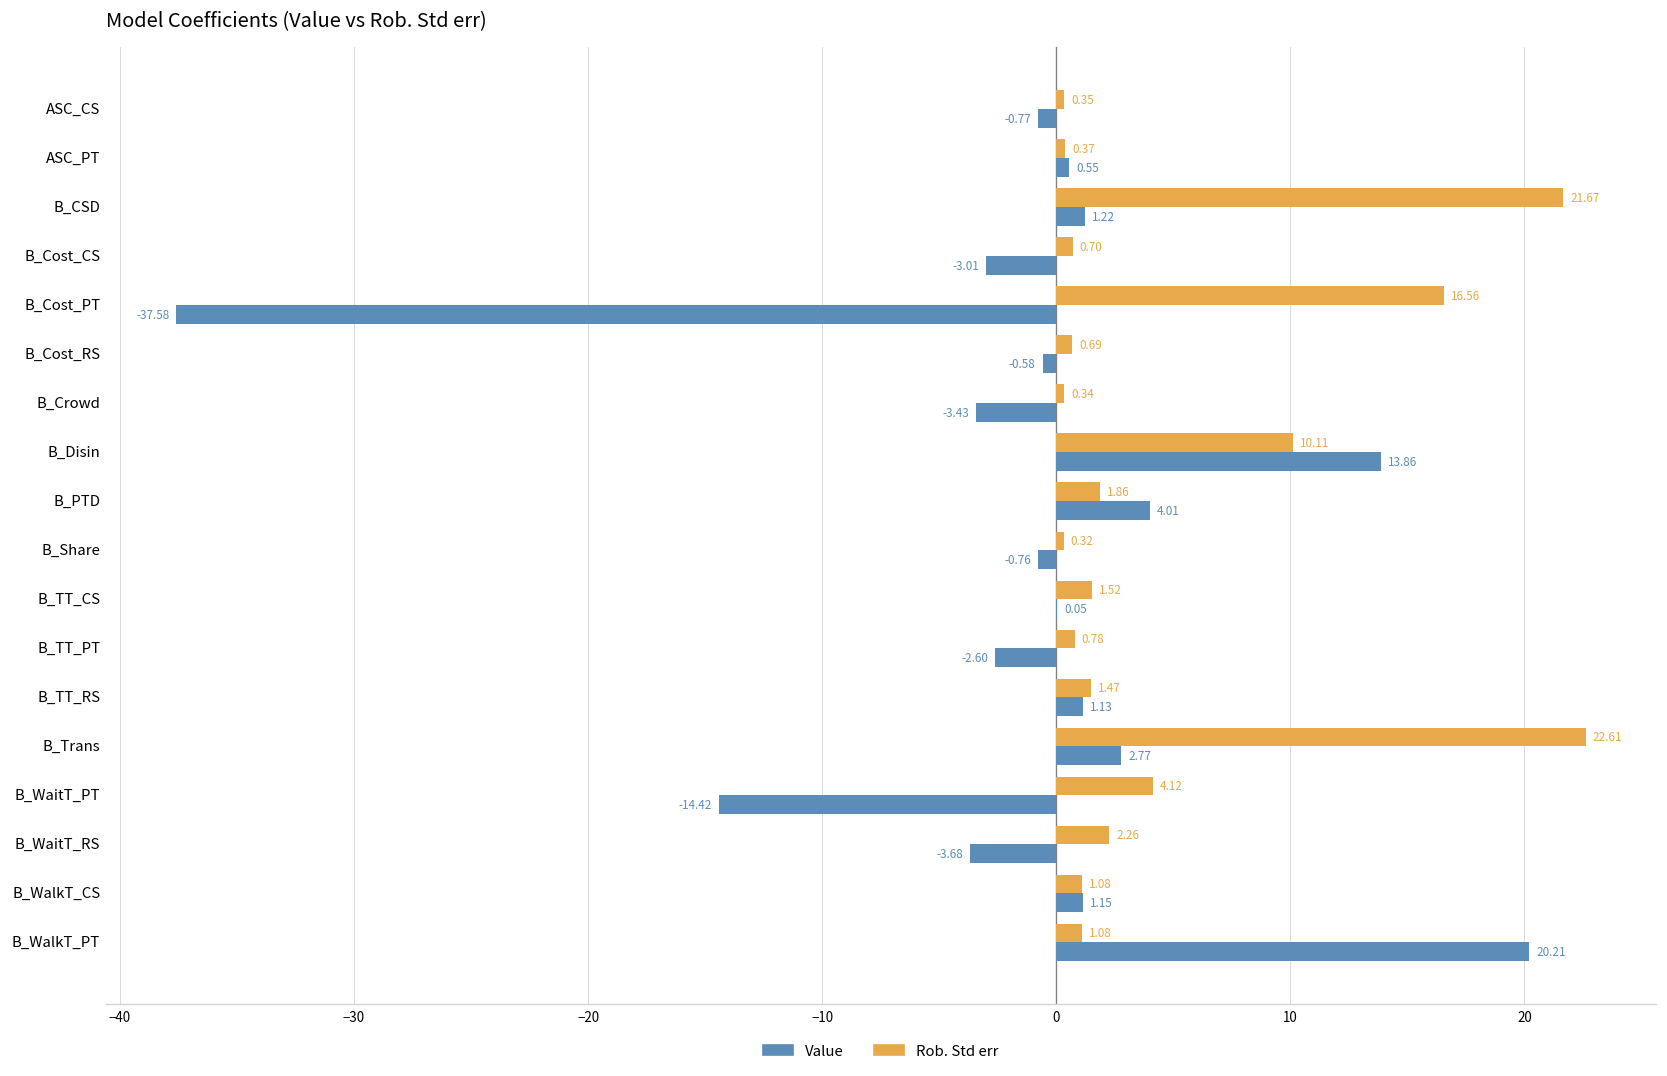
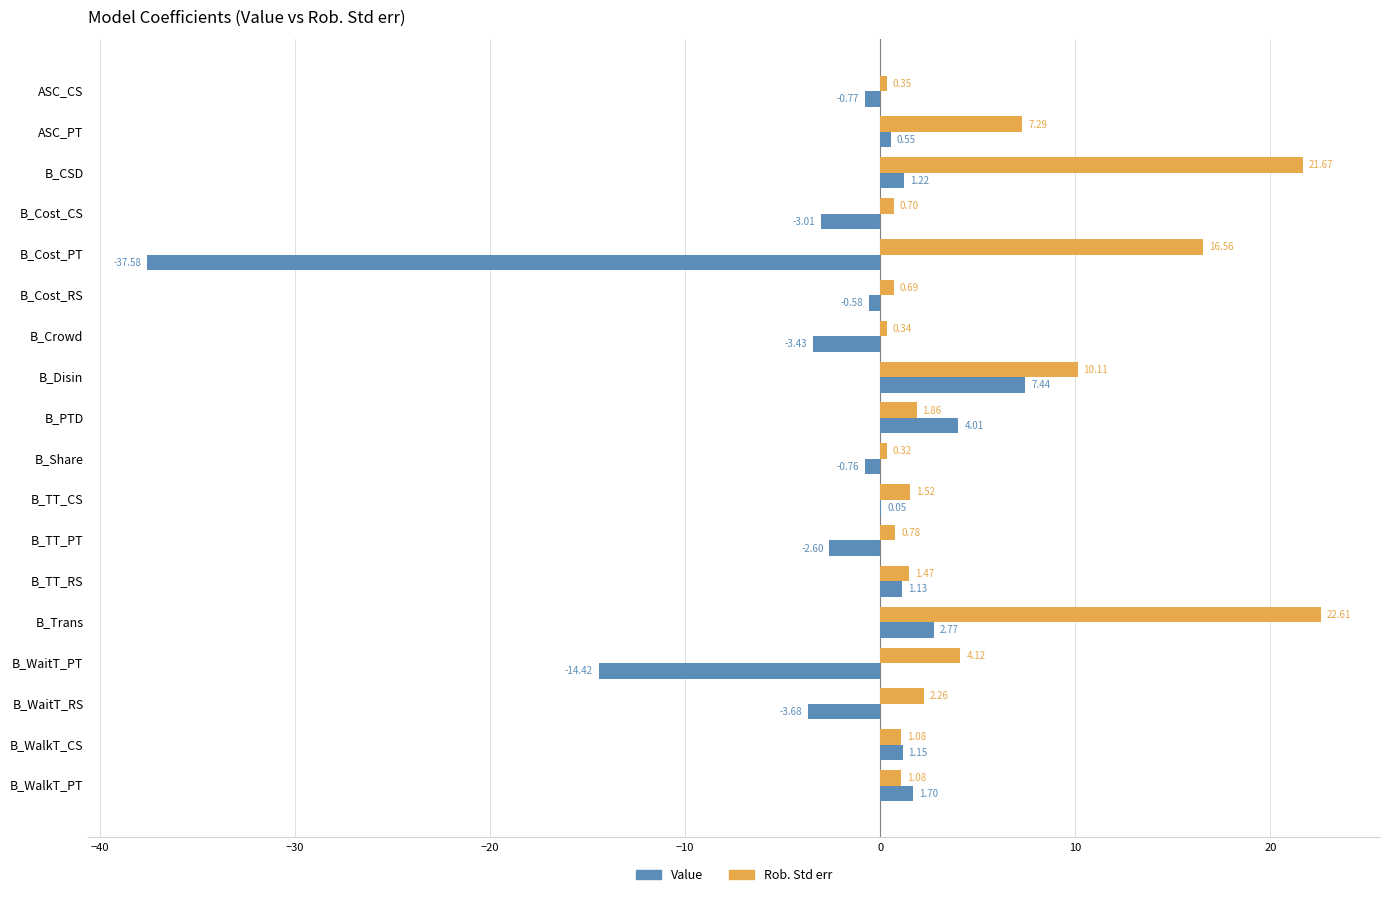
Rob. Std err, ASC_PT: 0.37 -> 7.29
Value, B_Disin: 13.86 -> 7.44
Value, B_WalkT_PT: 20.21 -> 1.70
